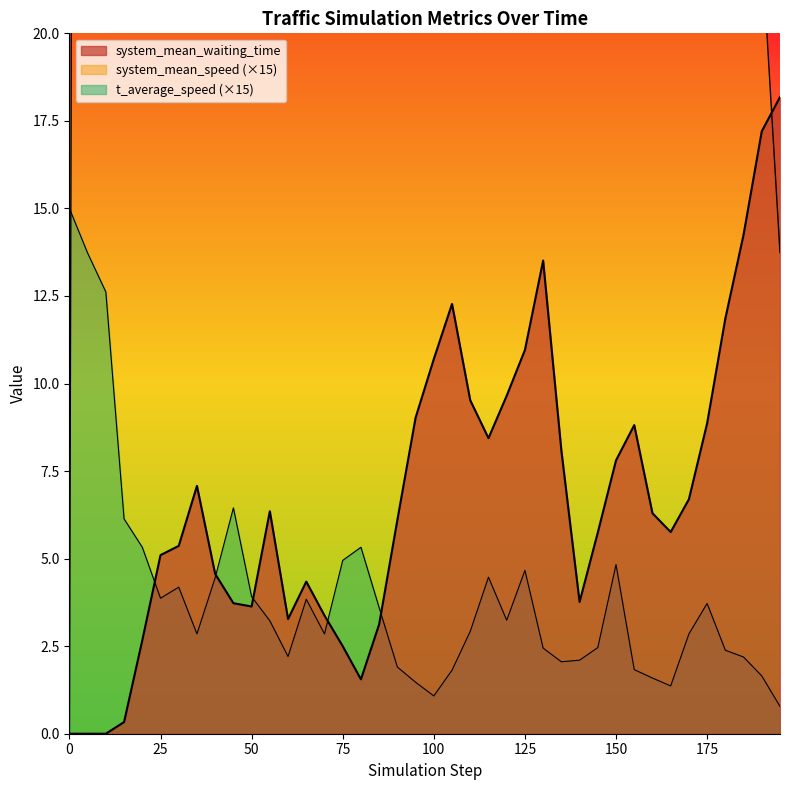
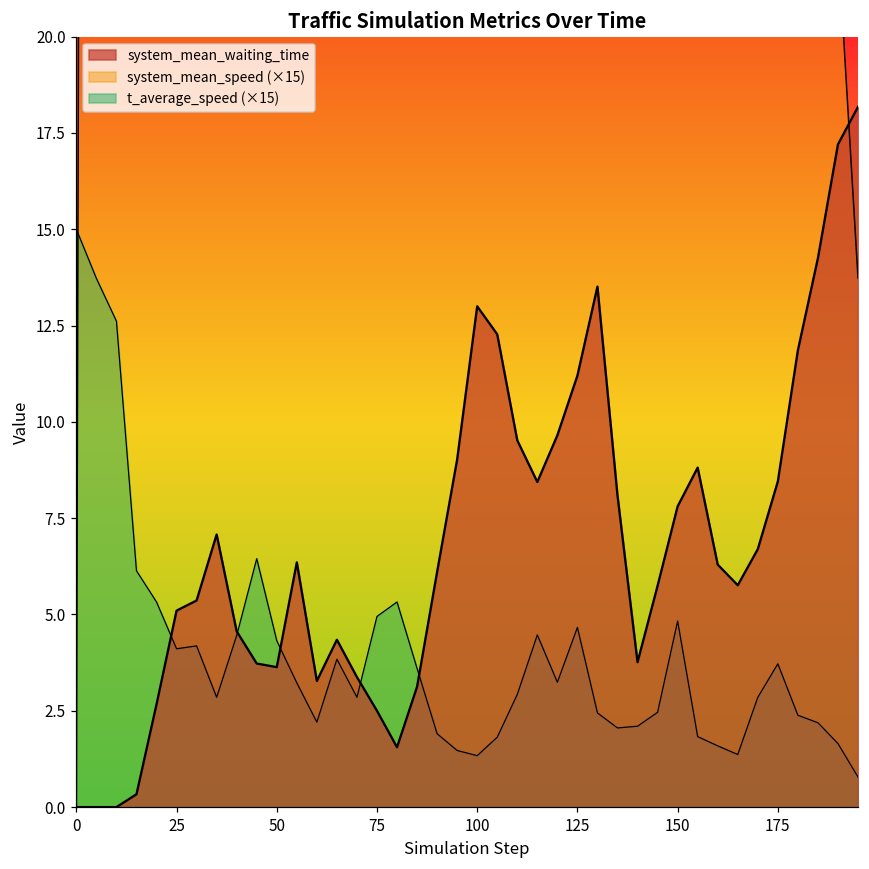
t_average_speed (×15), 25: 3.9 -> 4.1
t_average_speed (×15), 50: 3.9 -> 4.3
system_mean_waiting_time, 100: 10.7 -> 13.0
t_average_speed (×15), 100: 1.1 -> 1.3
system_mean_waiting_time, 125: 11.0 -> 11.2
system_mean_waiting_time, 175: 8.9 -> 8.5
